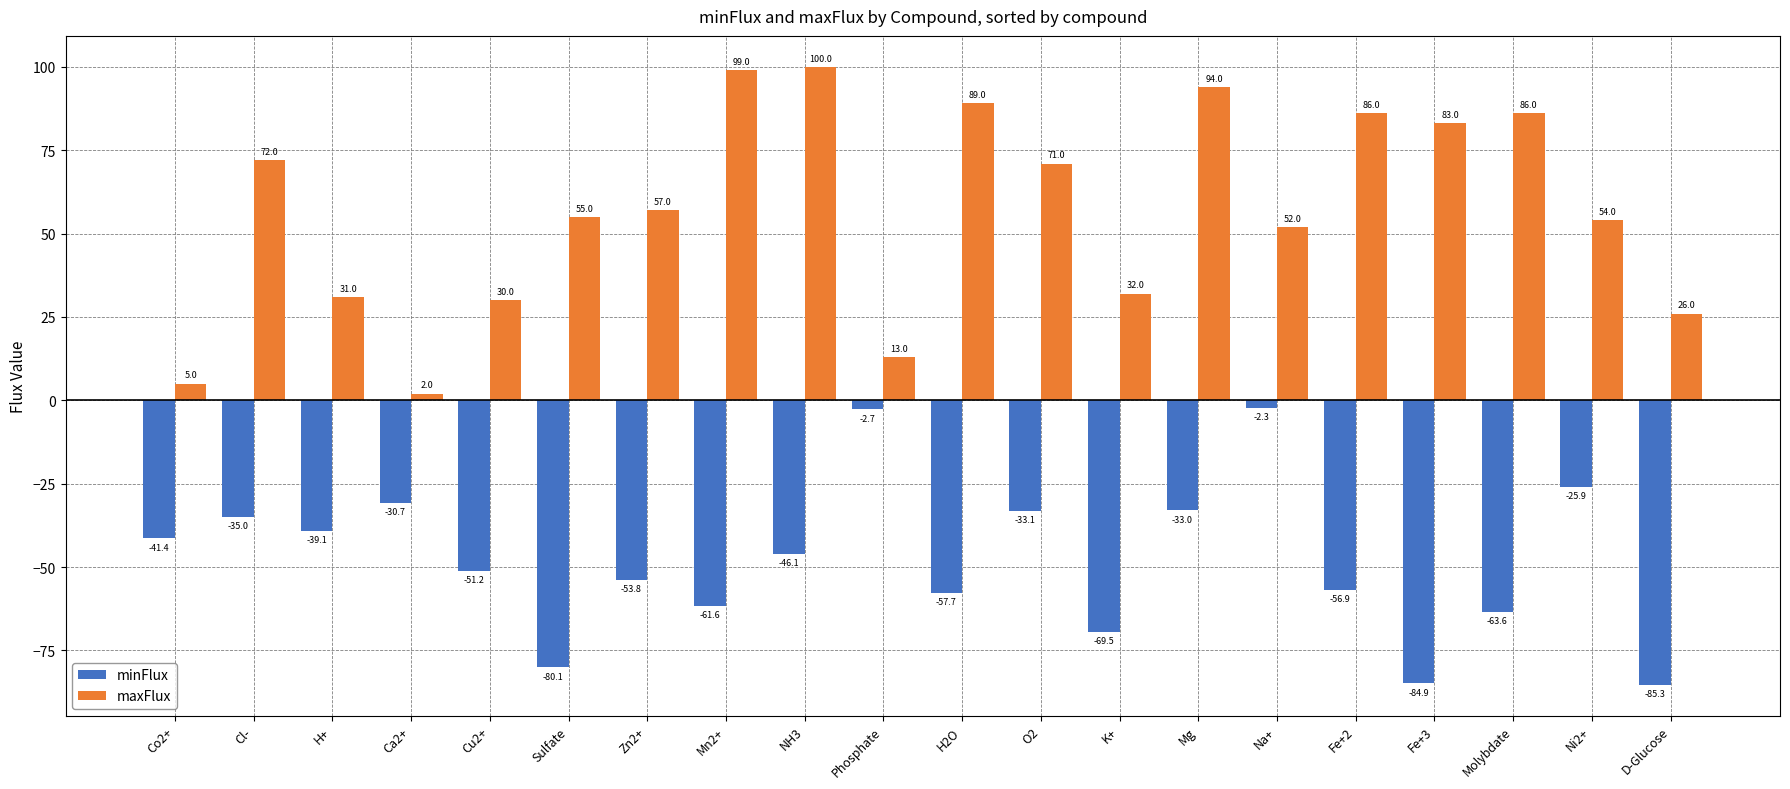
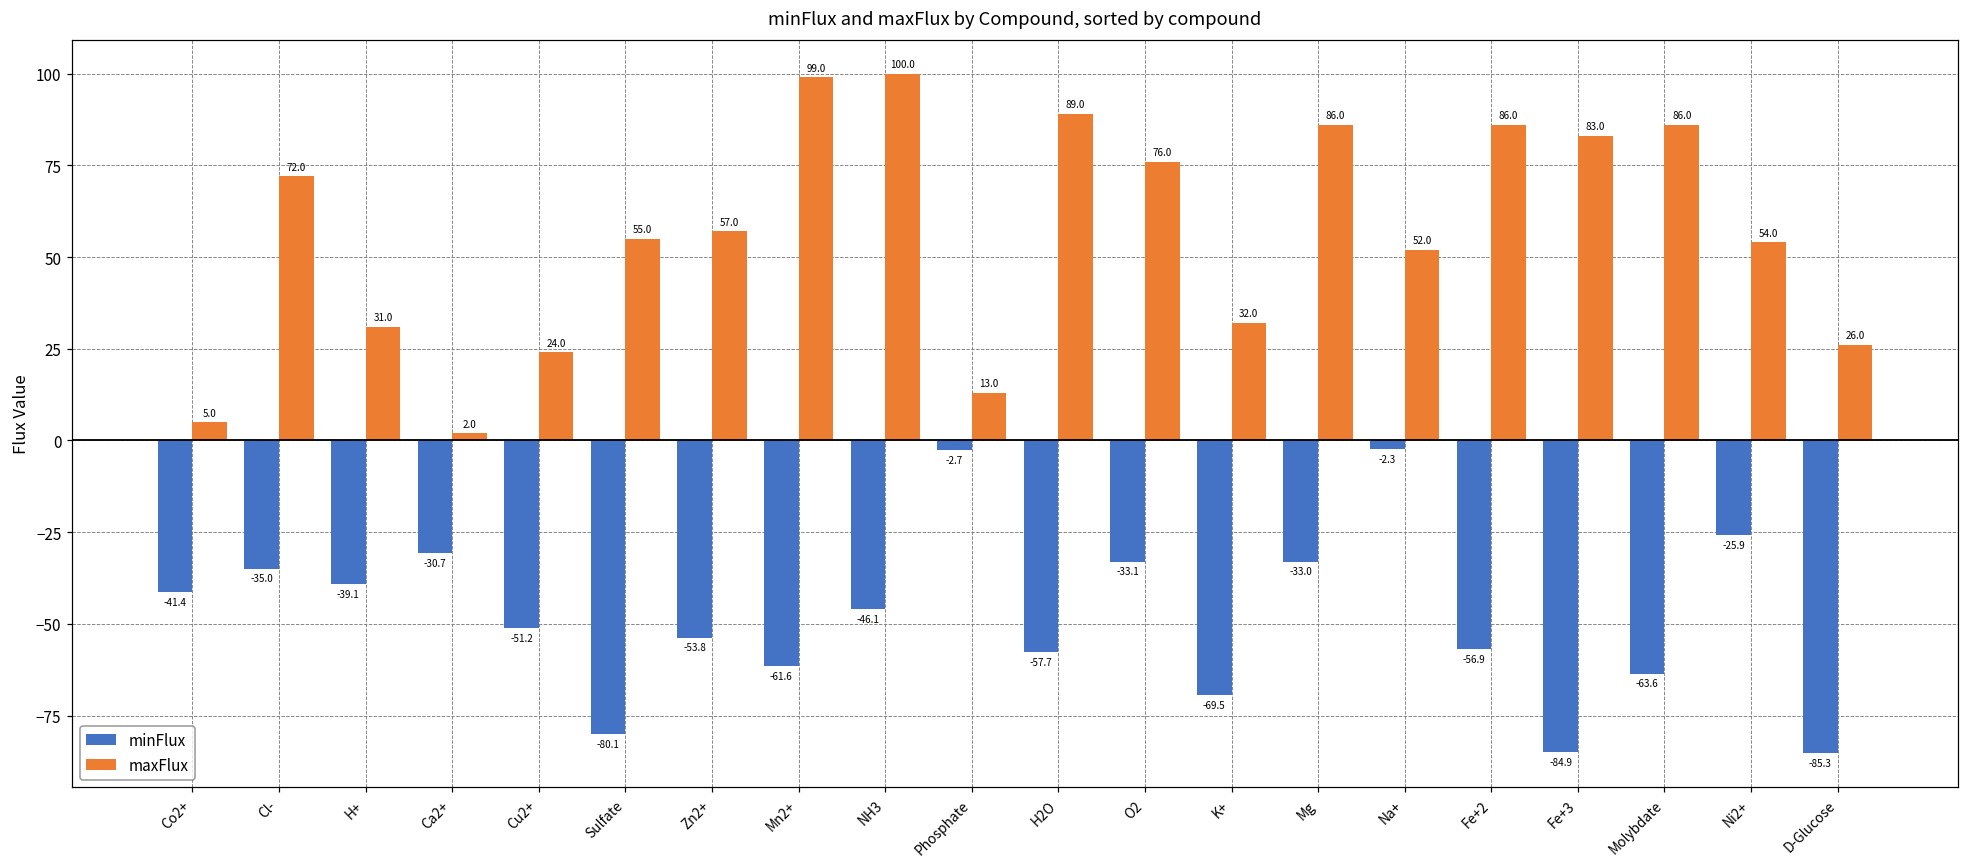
maxFlux, Cu2+: 30.0 -> 24.0
maxFlux, O2: 71.0 -> 76.0
maxFlux, Mg: 94.0 -> 86.0
